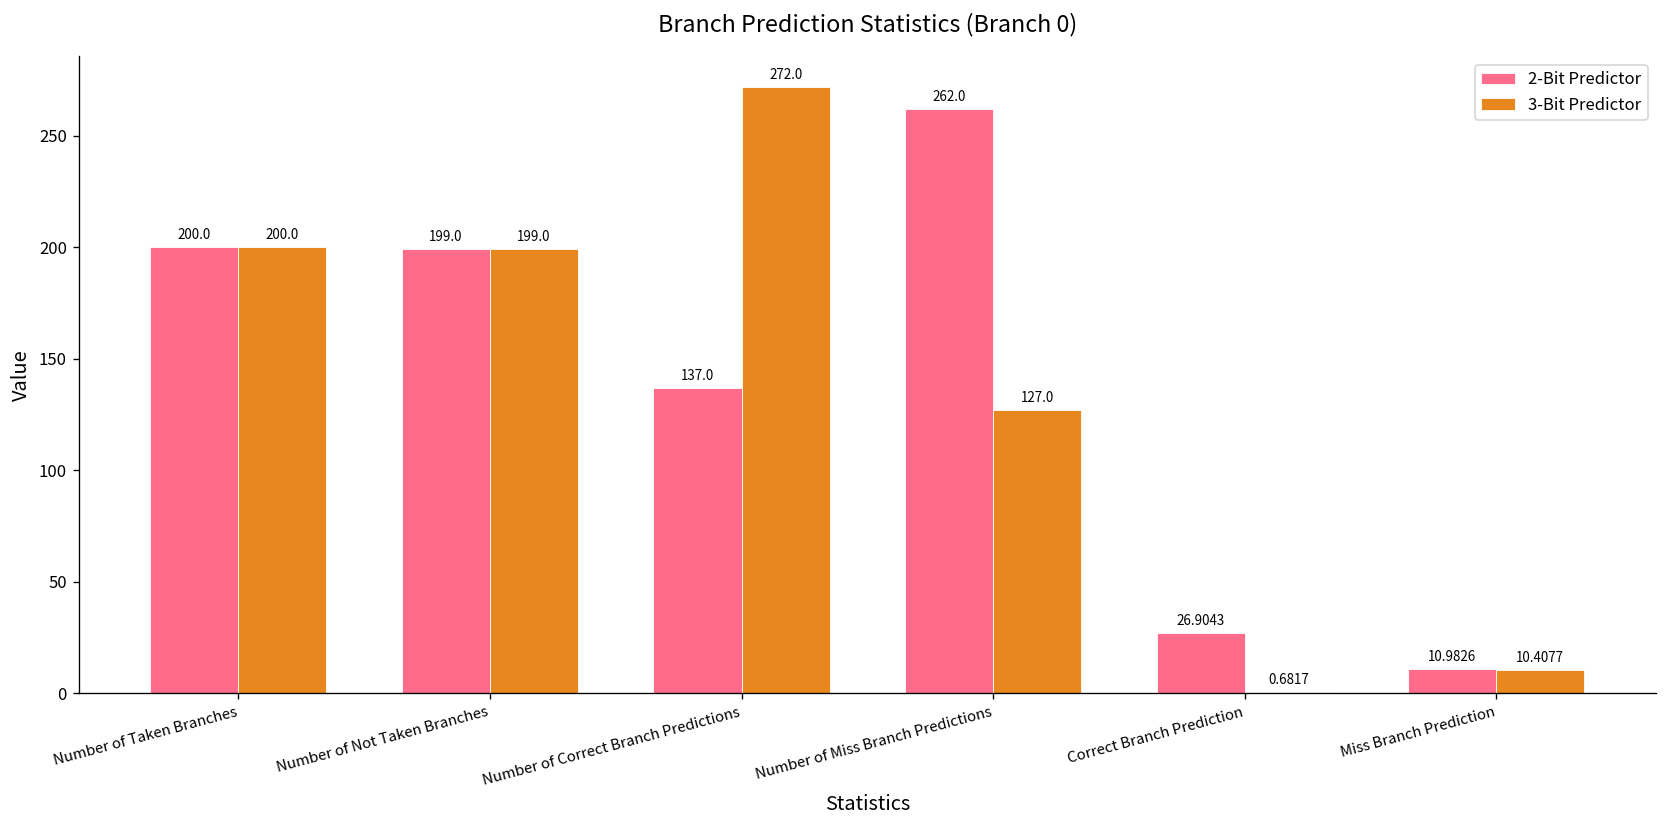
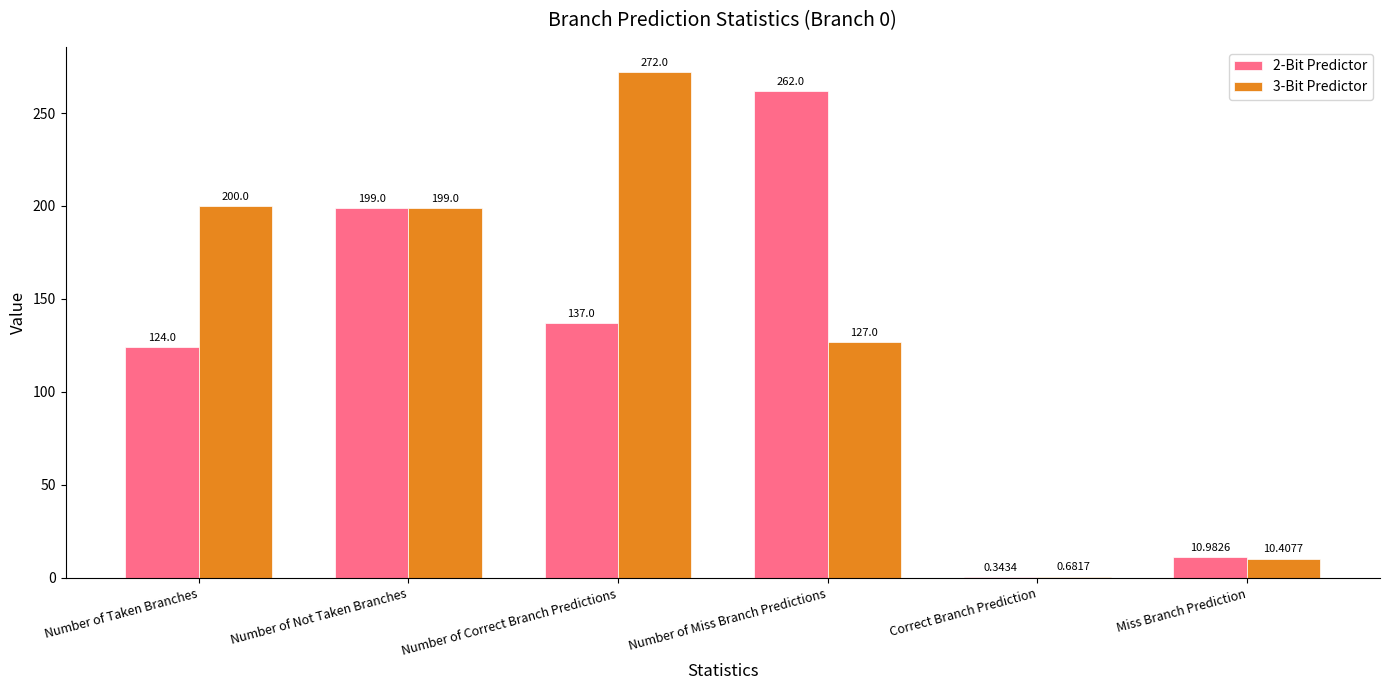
2-Bit Predictor, Number of Taken Branches: 200.0 -> 124.0
2-Bit Predictor, Correct Branch Prediction: 26.9043 -> 0.3434
